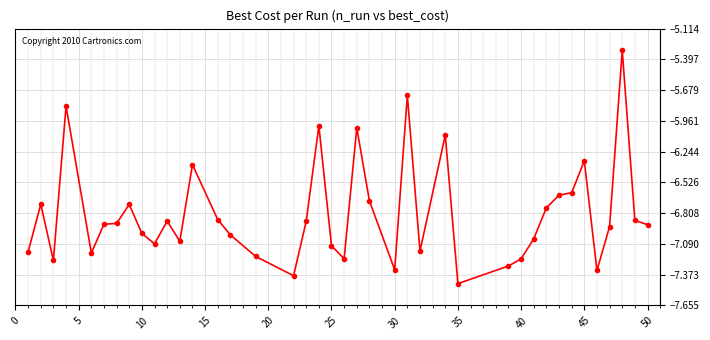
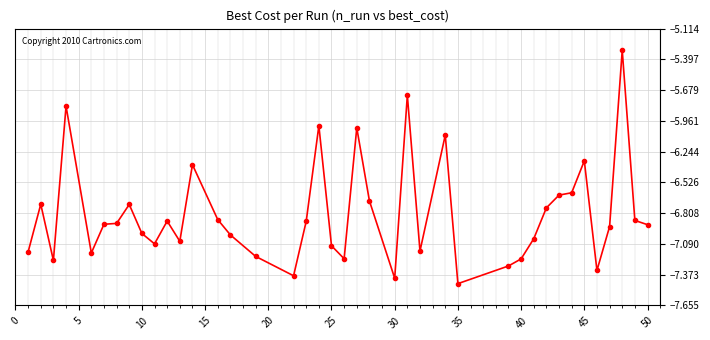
30: -7.33 -> -7.41
